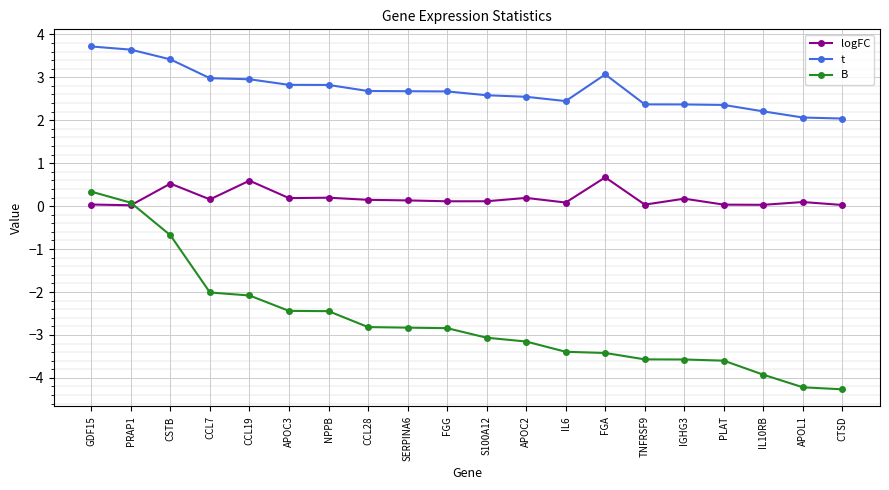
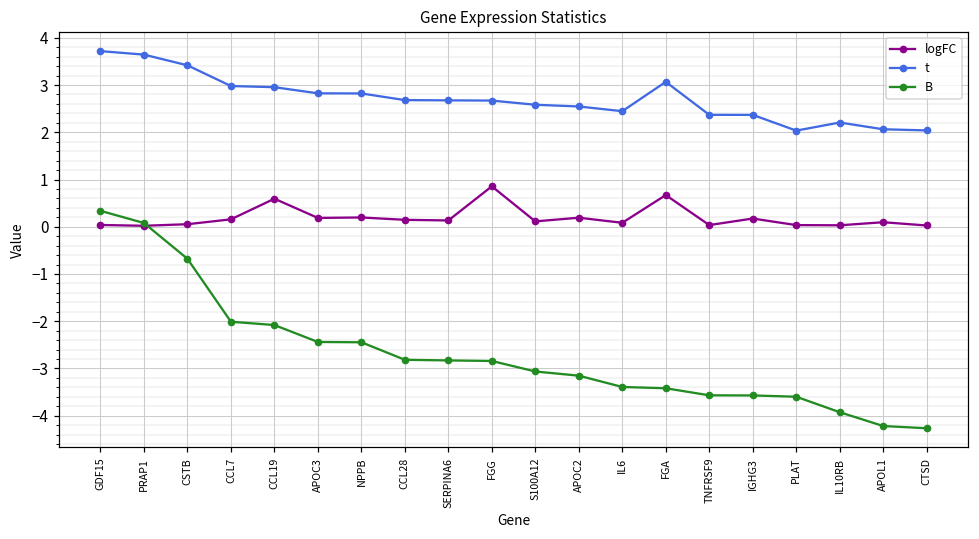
logFC, CSTB: 0.5 -> 0.1
logFC, FGG: 0.1 -> 0.9
t, PLAT: 2.4 -> 2.0
